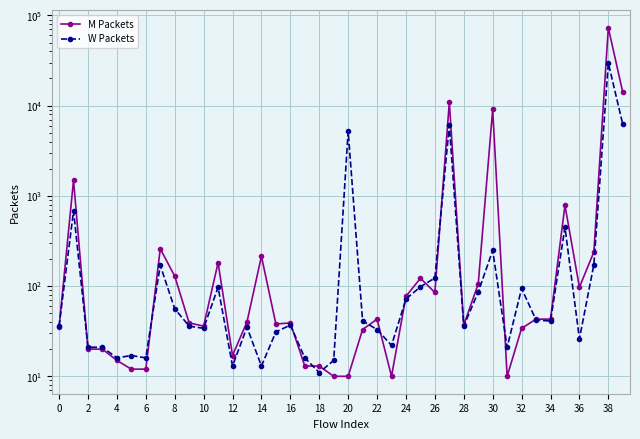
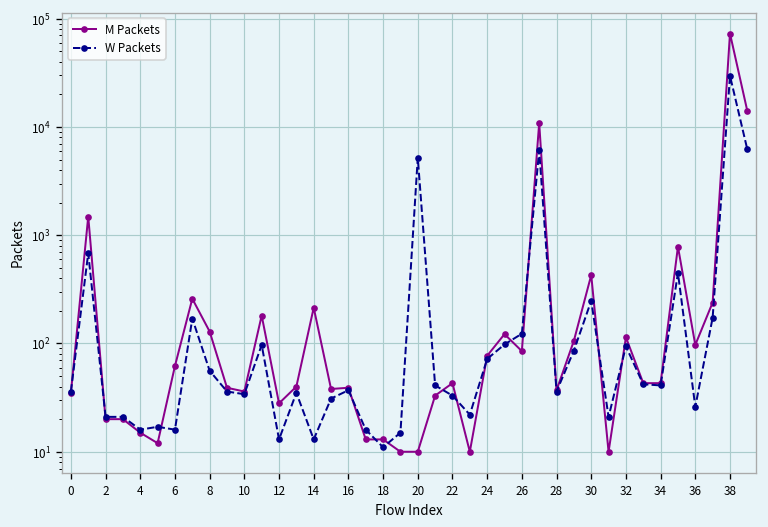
M Packets, 6: 12 -> 60
M Packets, 12: 17 -> 28
M Packets, 30: 9000 -> 400
M Packets, 32: 34 -> 110
